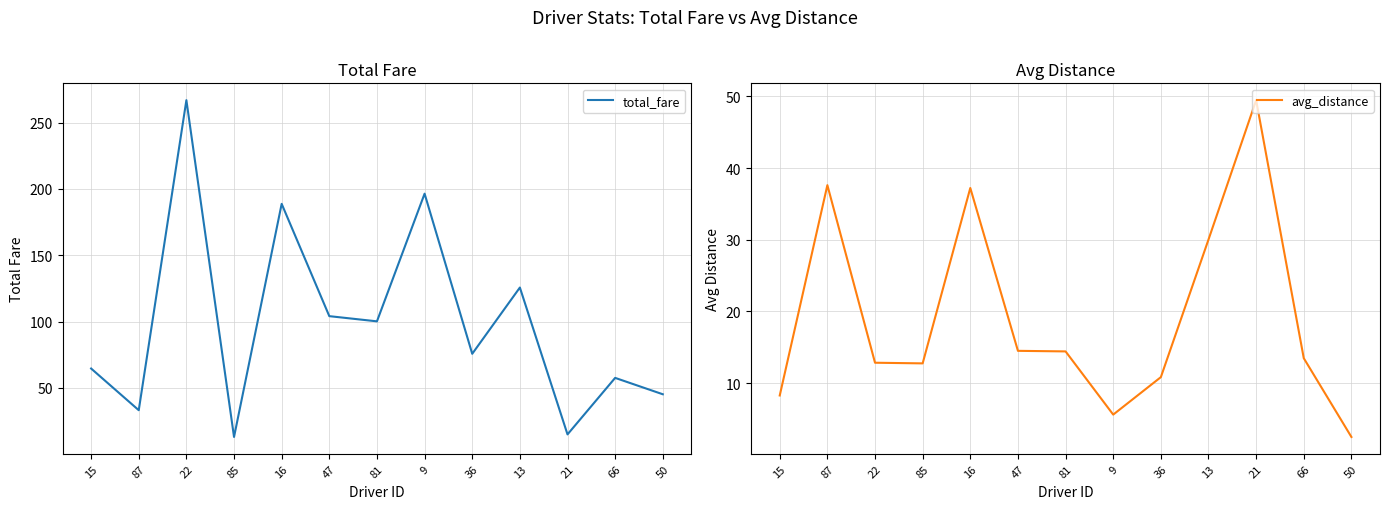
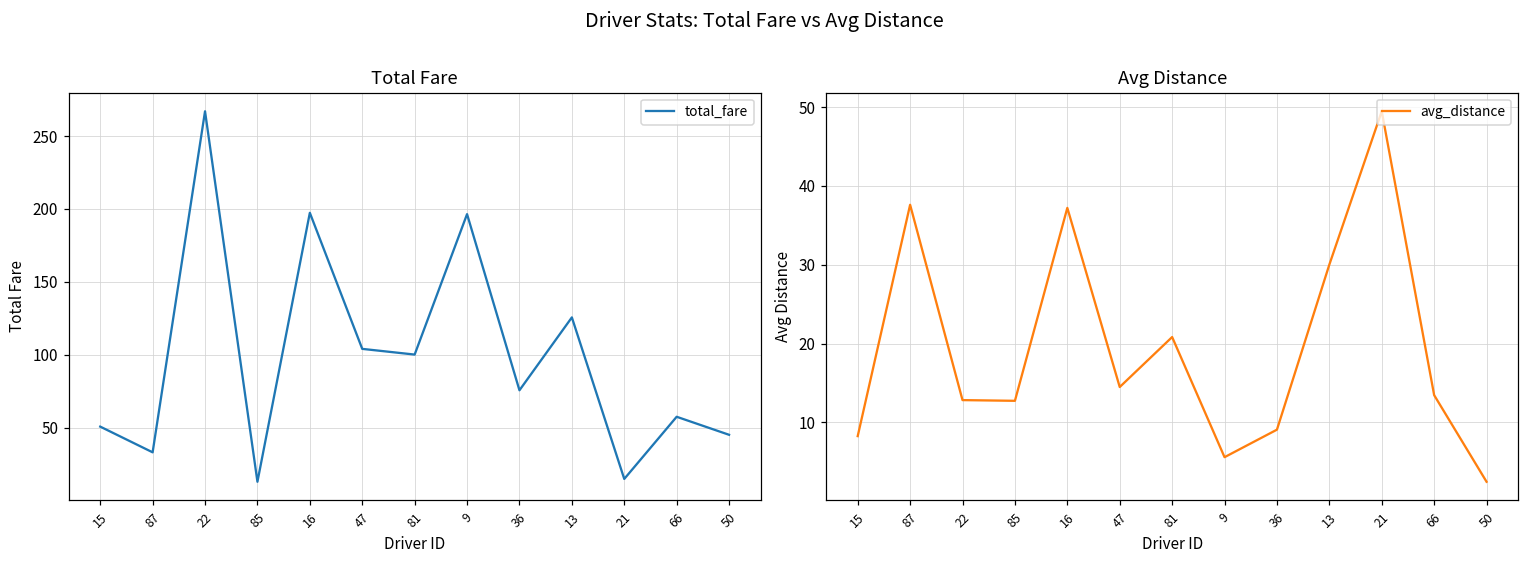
Total Fare, 15: 65 -> 51
Total Fare, 16: 189 -> 197
Avg Distance, 81: 14 -> 21
Avg Distance, 36: 11 -> 9
